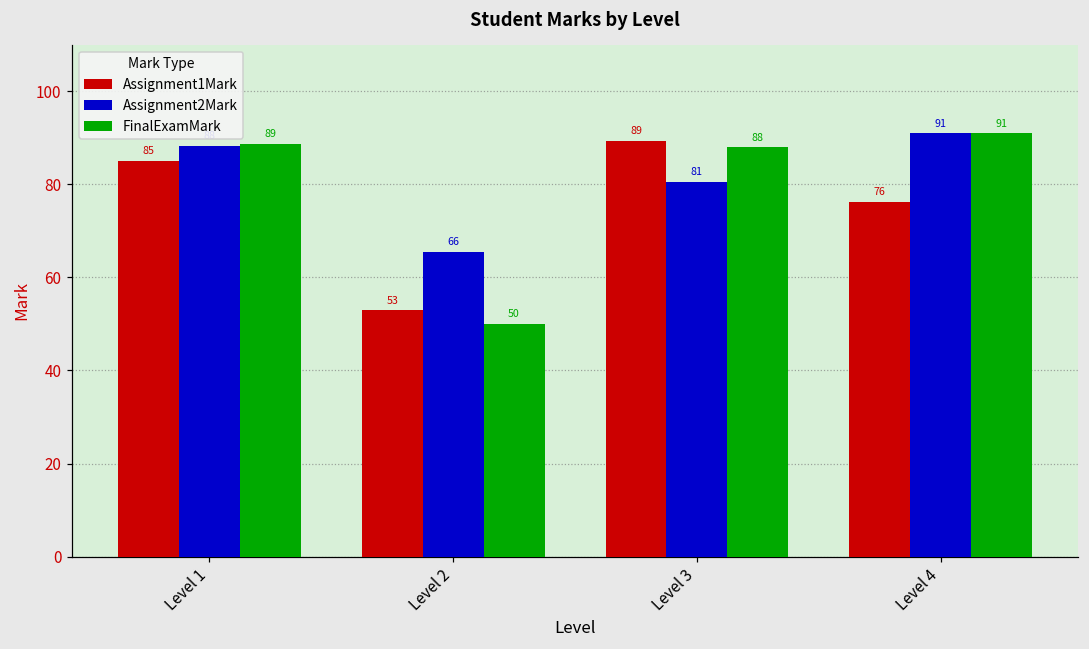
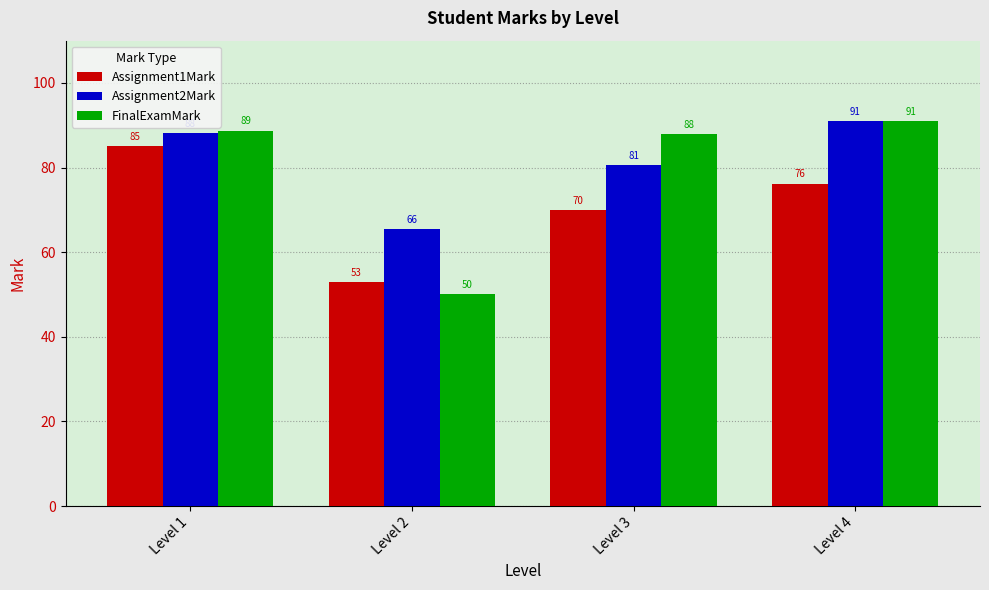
Assignment1Mark, Level 3: 89 -> 70
